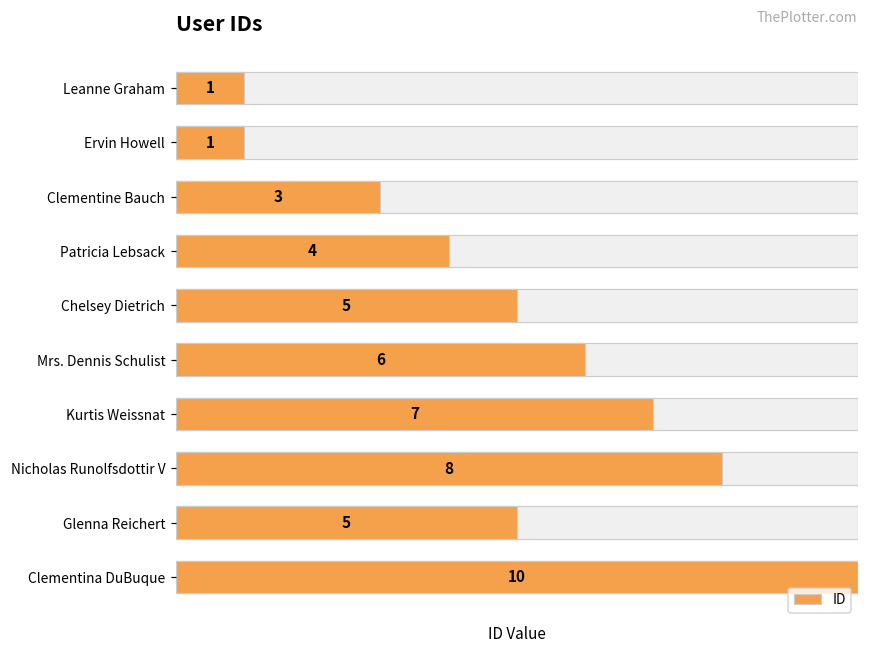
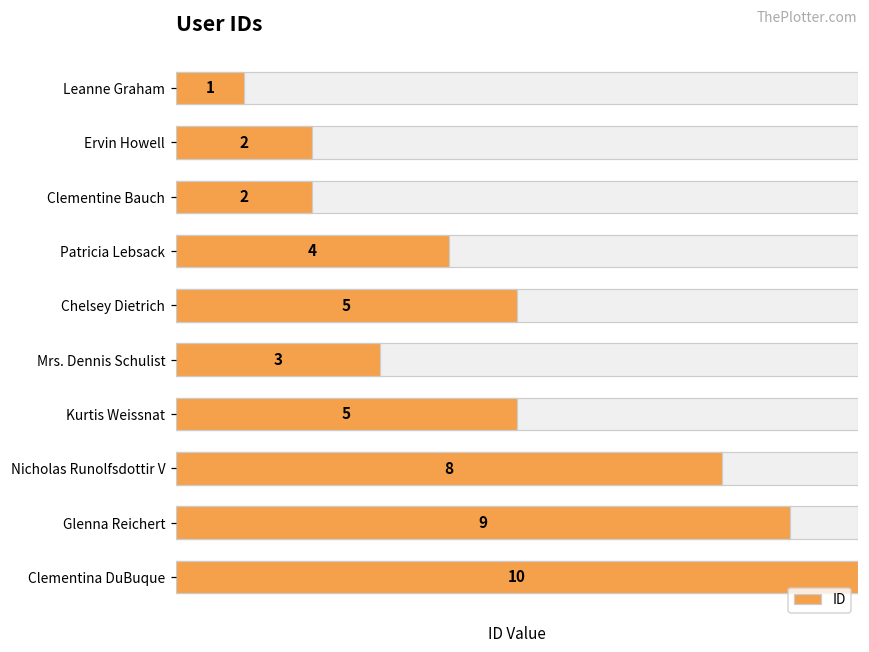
ID, Ervin Howell: 1 -> 2
ID, Clementine Bauch: 3 -> 2
ID, Mrs. Dennis Schulist: 6 -> 3
ID, Kurtis Weissnat: 7 -> 5
ID, Glenna Reichert: 5 -> 9
